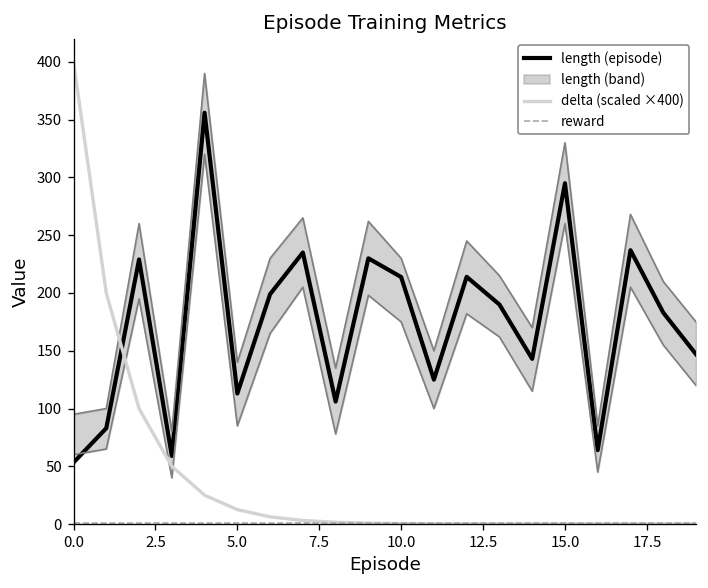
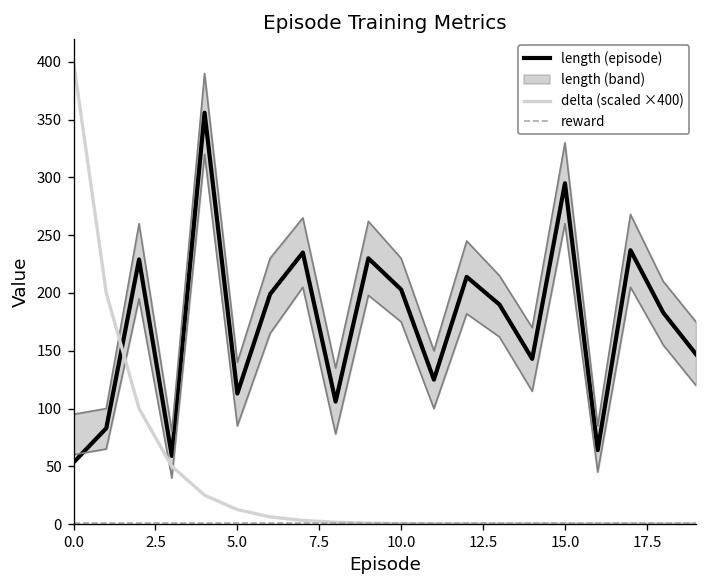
length (episode), 10.0: 210 -> 200
